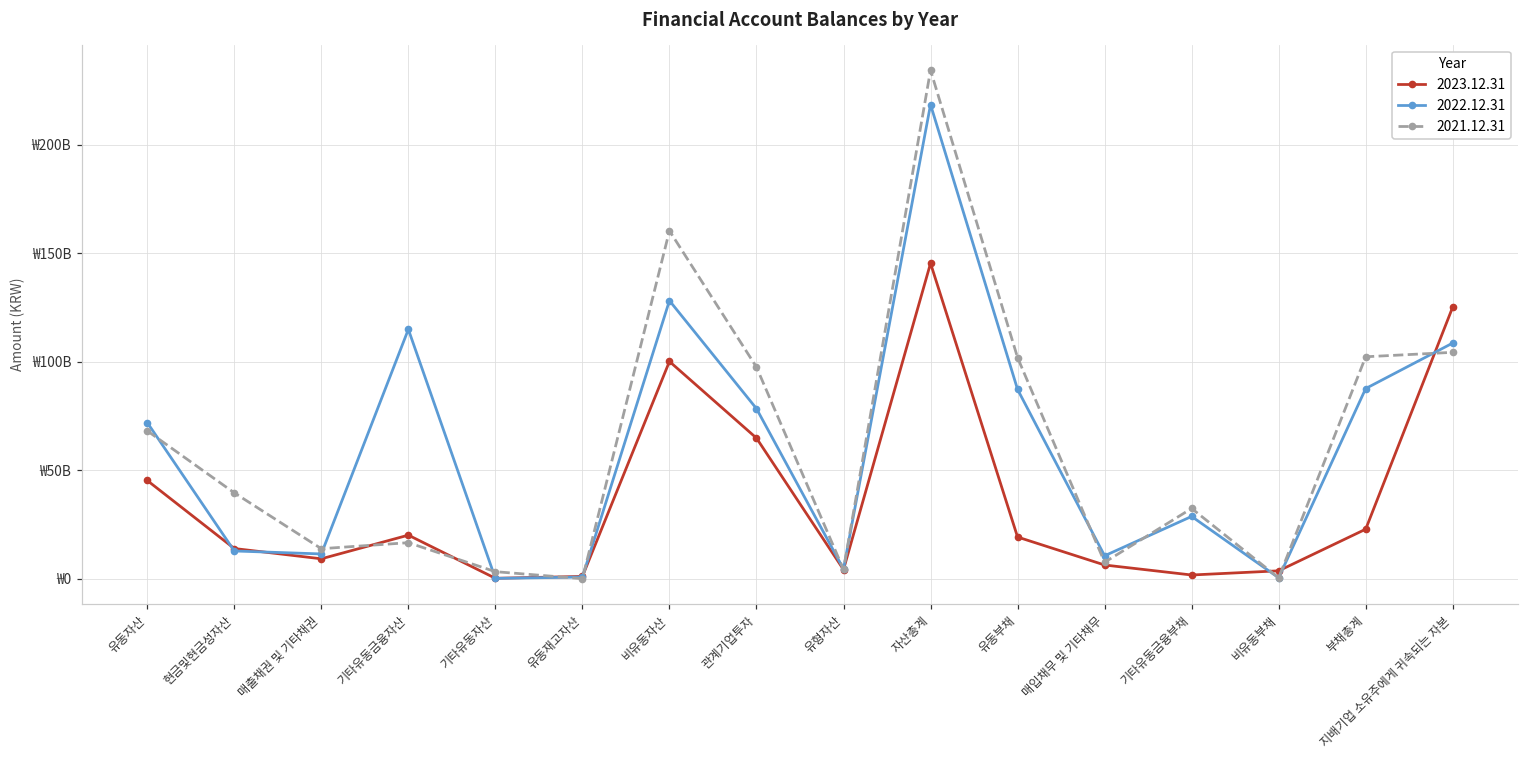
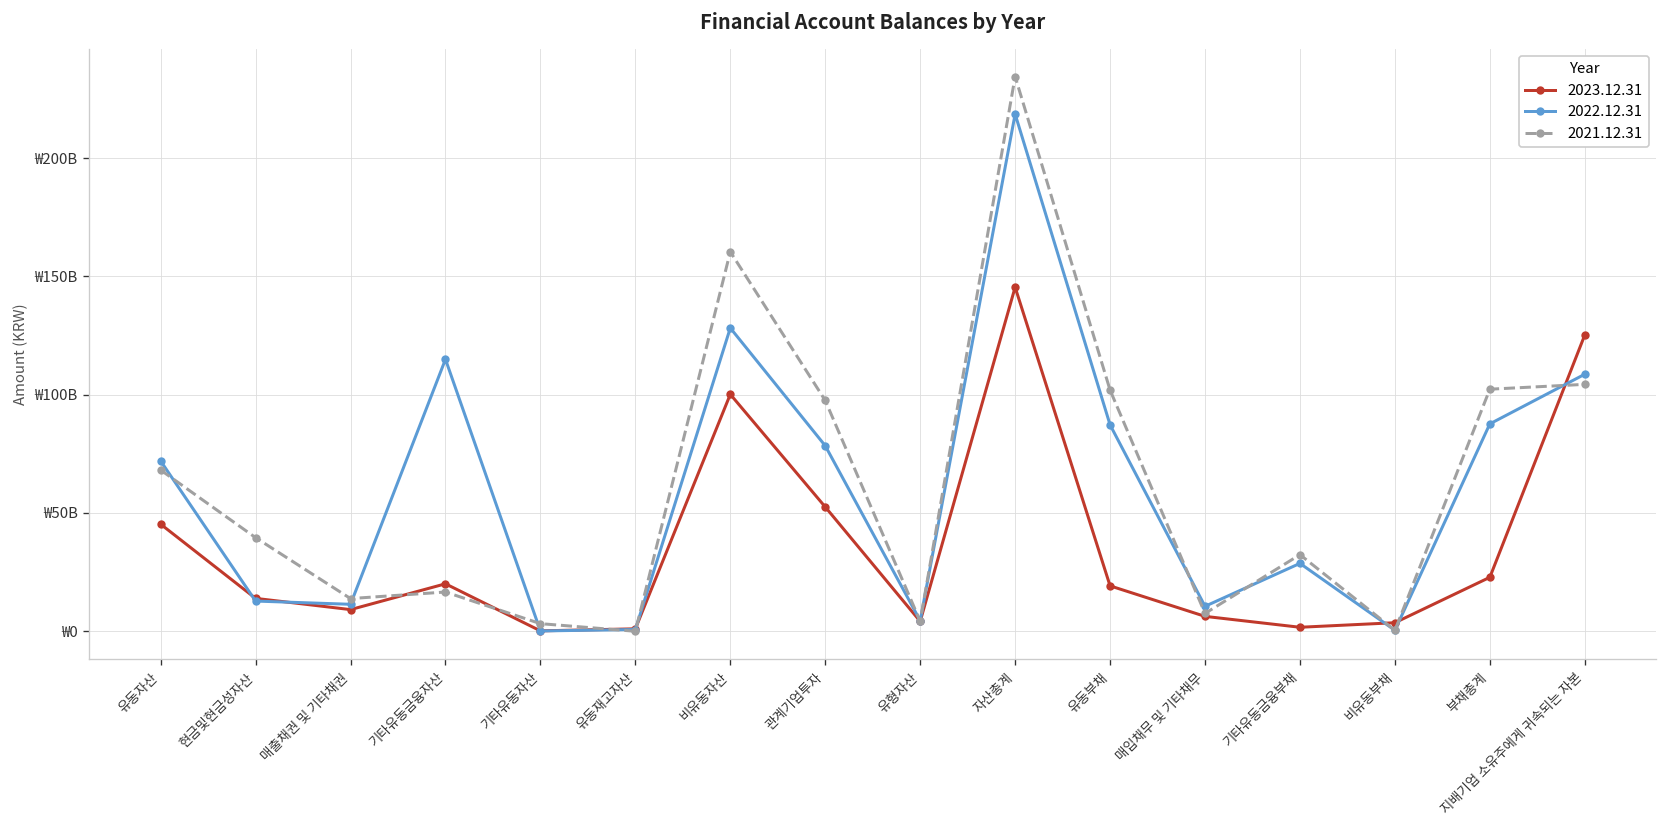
2023.12.31, 관계기업투자: ₩65000000000 -> ₩53000000000
